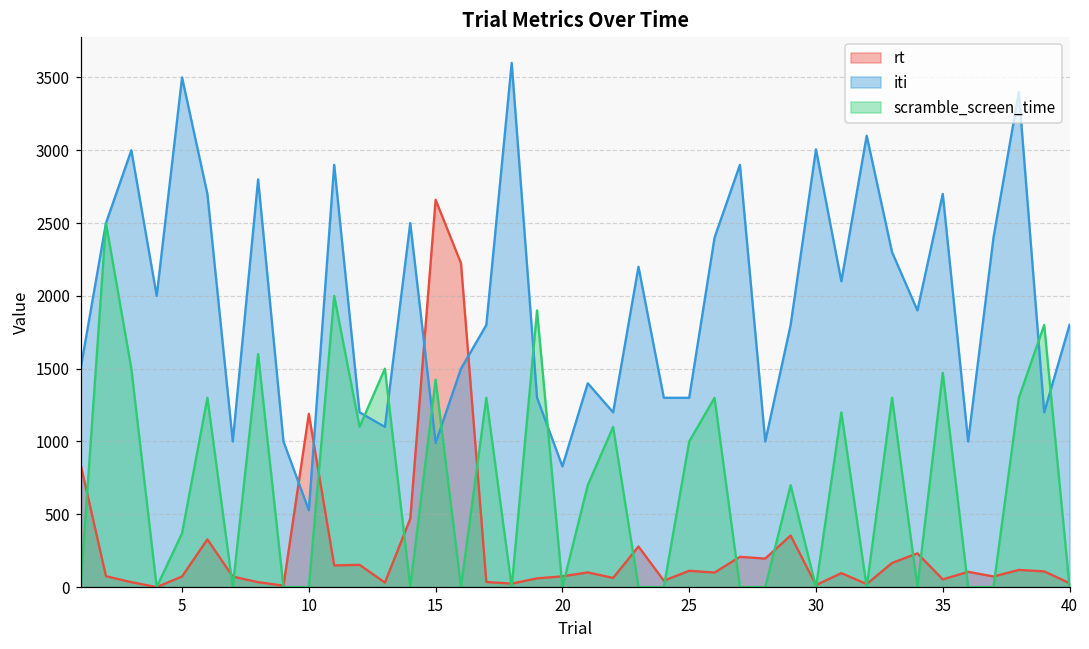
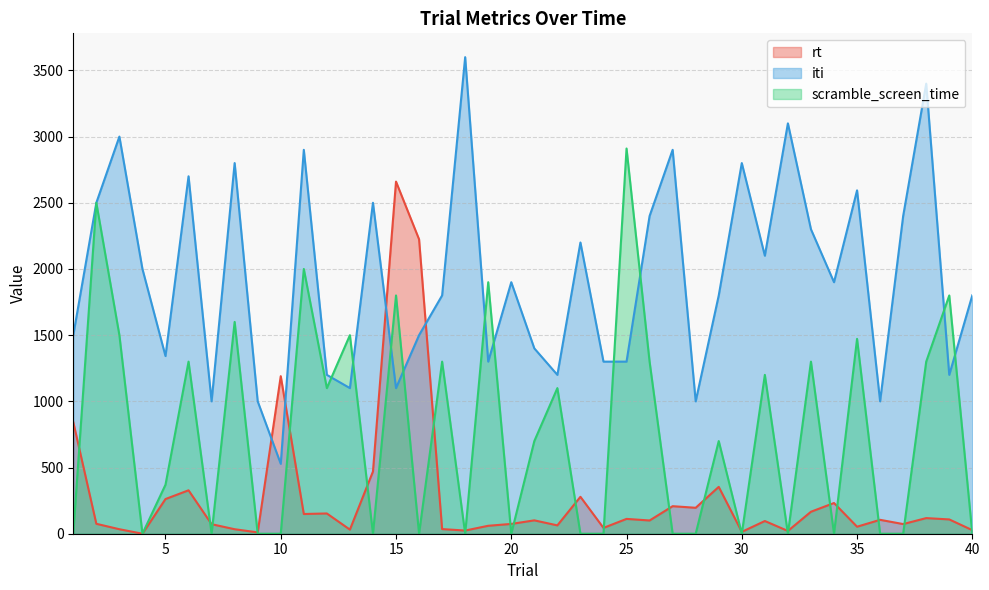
rt, 5: 70 -> 260
iti, 5: 3500 -> 1340
iti, 15: 990 -> 1100
scramble_screen_time, 15: 1430 -> 1800
iti, 20: 830 -> 1900
scramble_screen_time, 25: 1000 -> 2910
iti, 30: 3010 -> 2800
iti, 35: 2700 -> 2590
